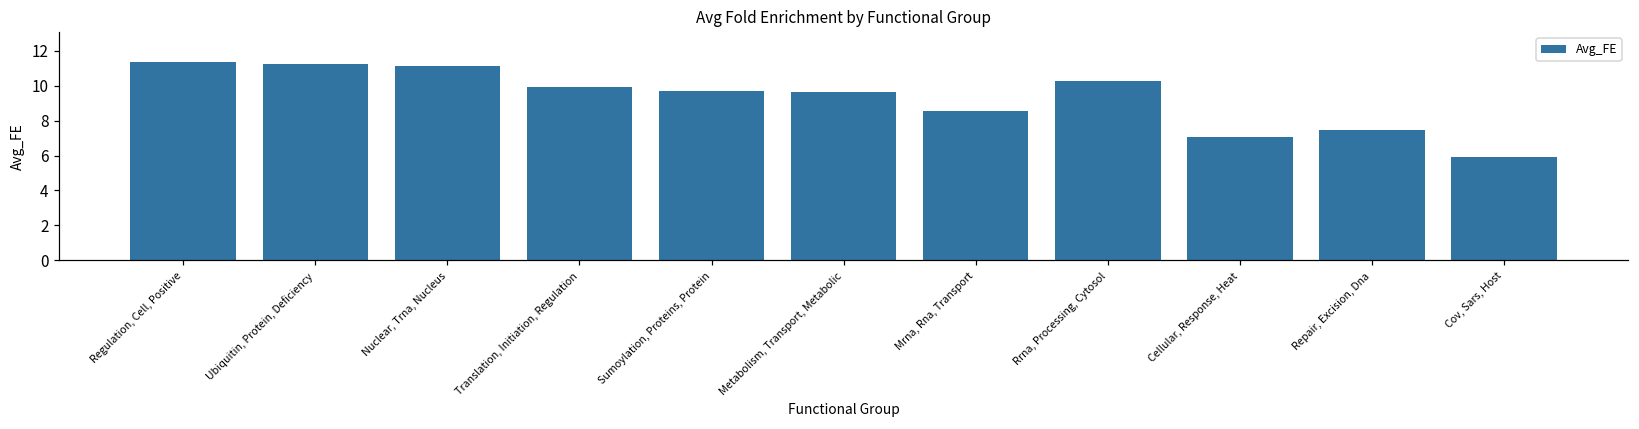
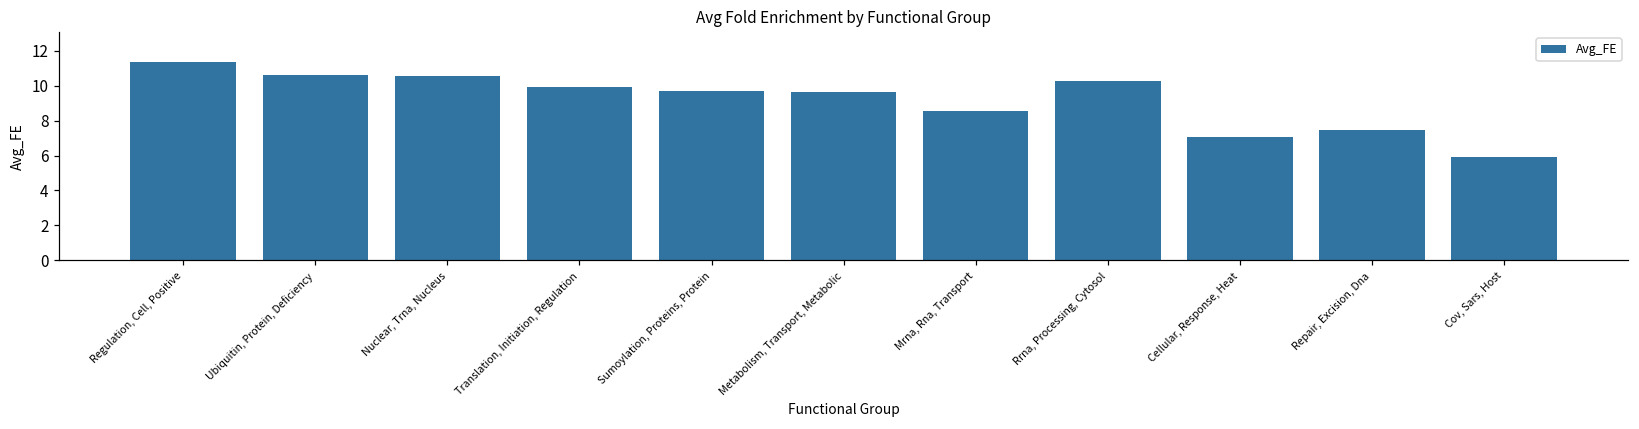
Ubiquitin, Protein, Deficiency: 11.3 -> 10.6
Nuclear, Trna, Nucleus: 11.1 -> 10.6
